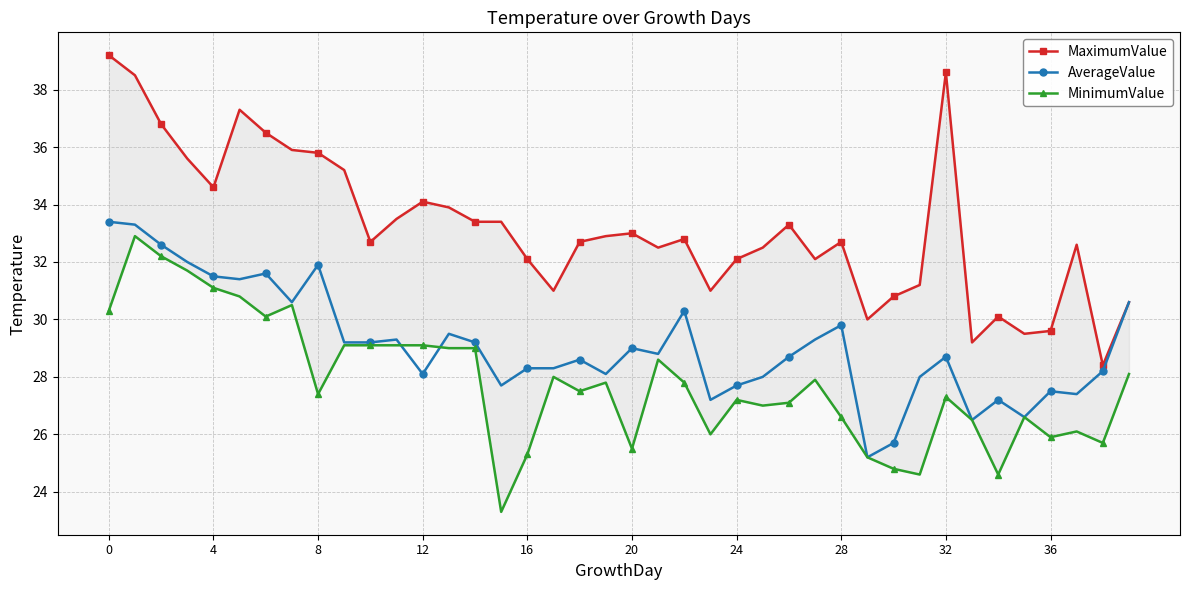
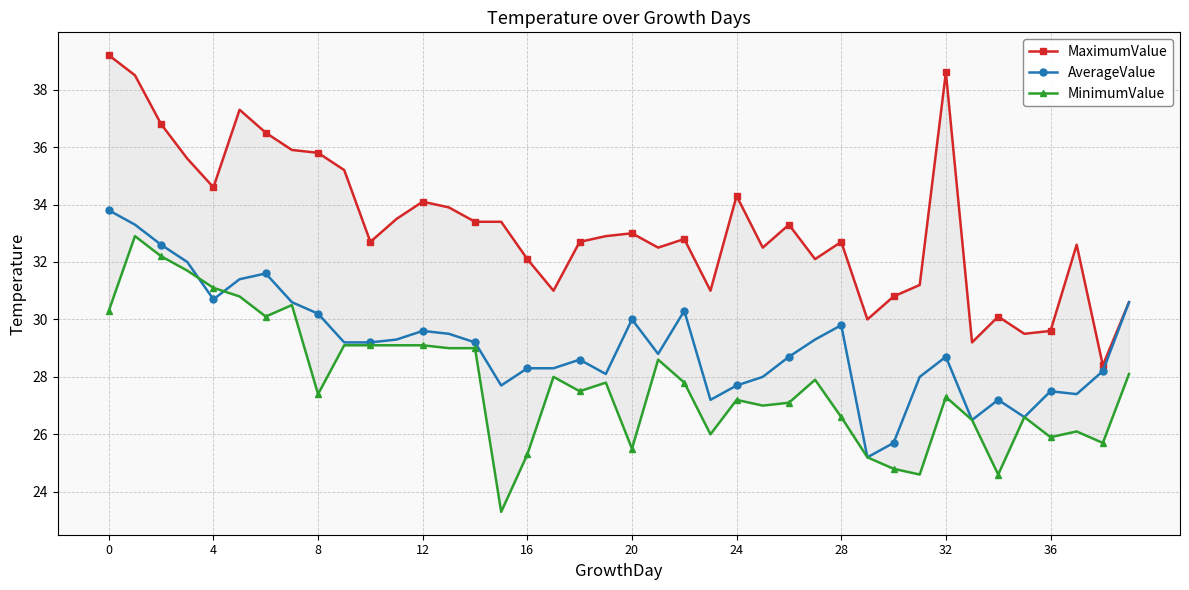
AverageValue, 0: 33.4 -> 33.8
AverageValue, 4: 31.5 -> 30.7
AverageValue, 8: 31.9 -> 30.2
AverageValue, 12: 28.1 -> 29.6
AverageValue, 20: 29 -> 30
MaximumValue, 24: 32.1 -> 34.3
